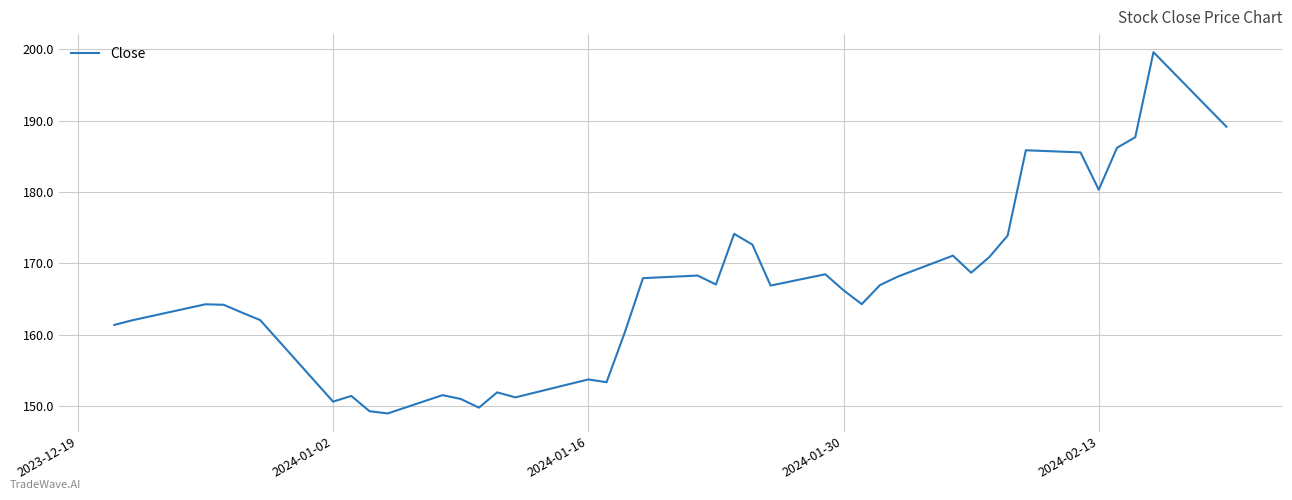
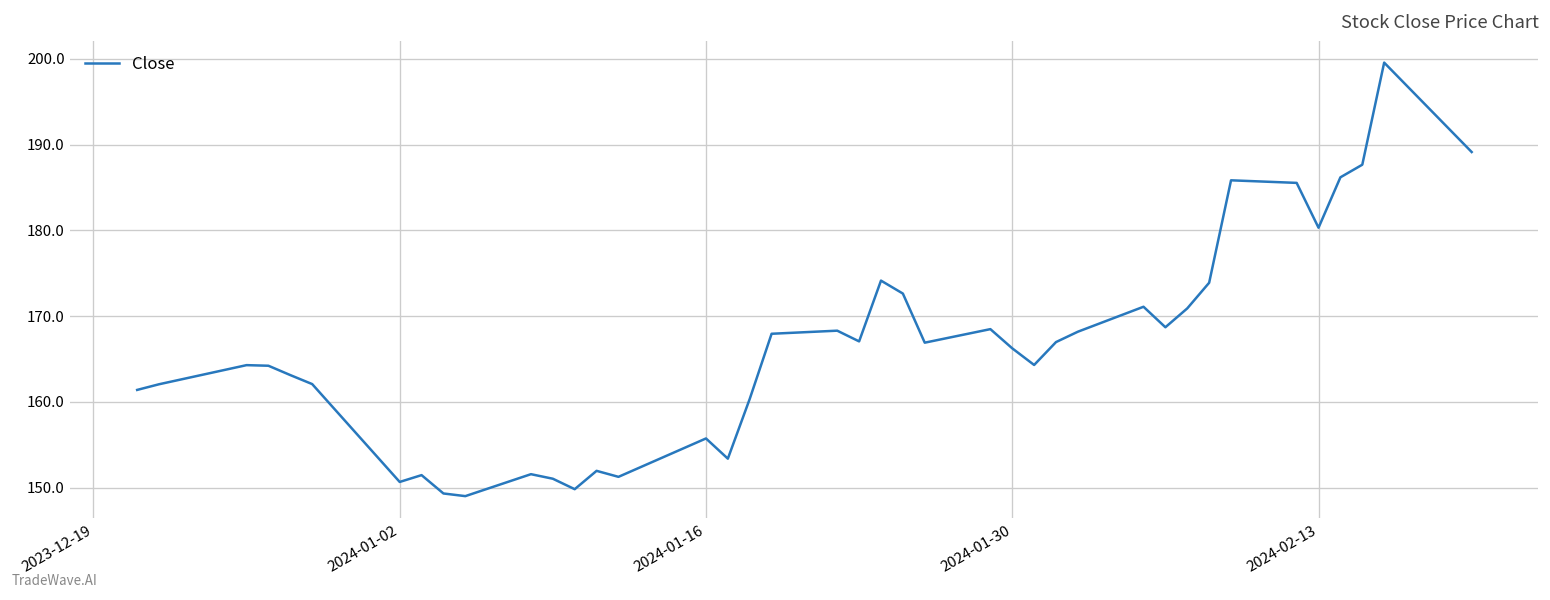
2024-01-16: 154 -> 156
